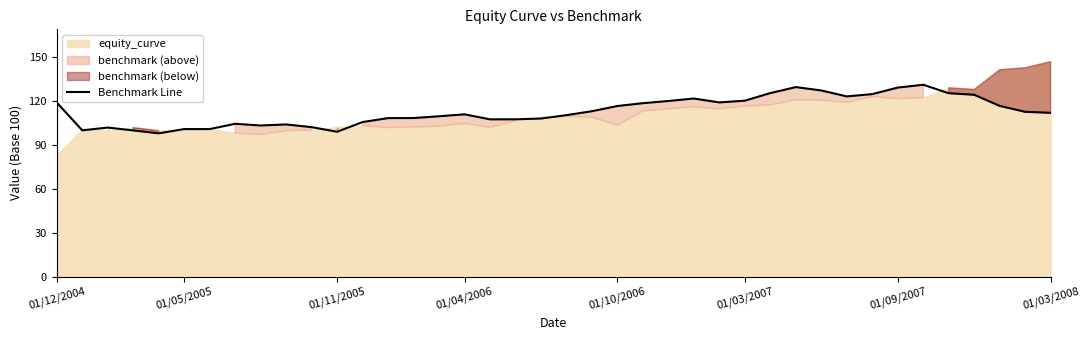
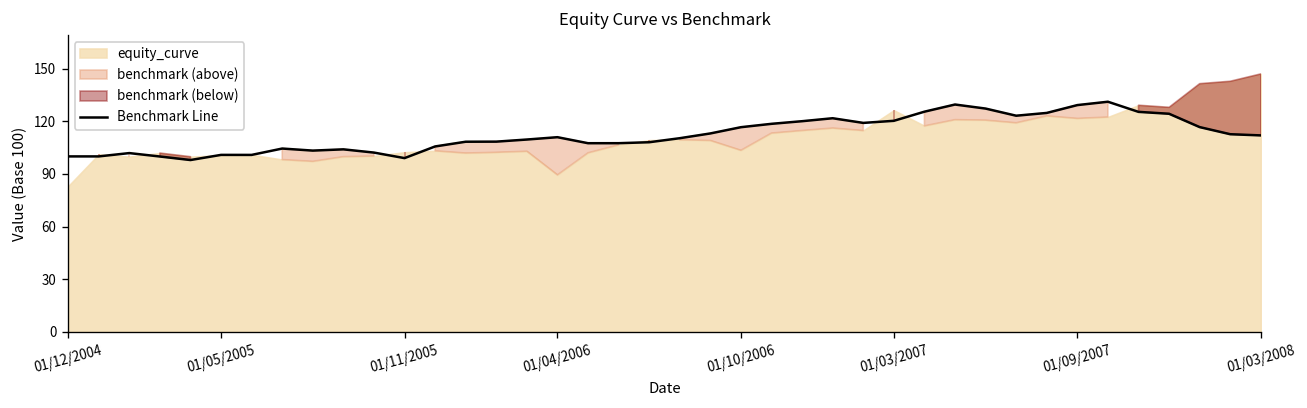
Benchmark Line, 01/12/2004: 119 -> 100
equity_curve, 01/04/2006: 105 -> 89
equity_curve, 01/03/2007: 117 -> 126
